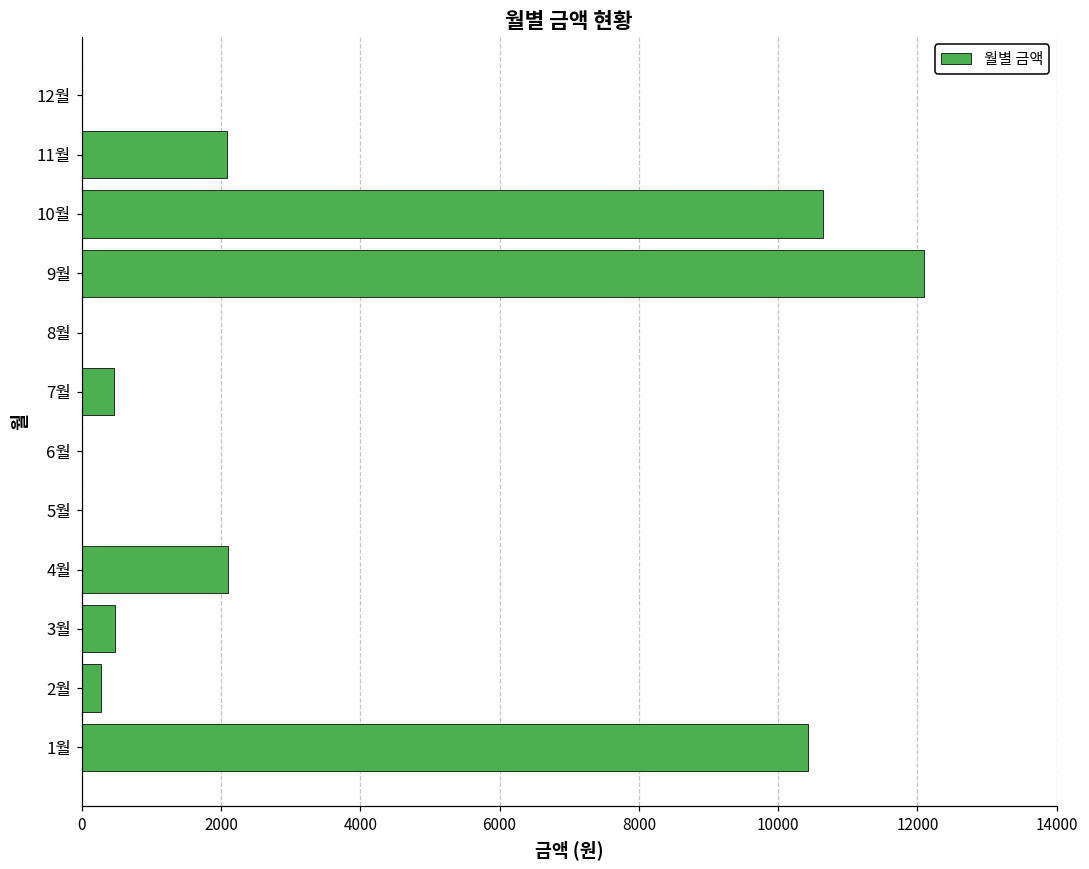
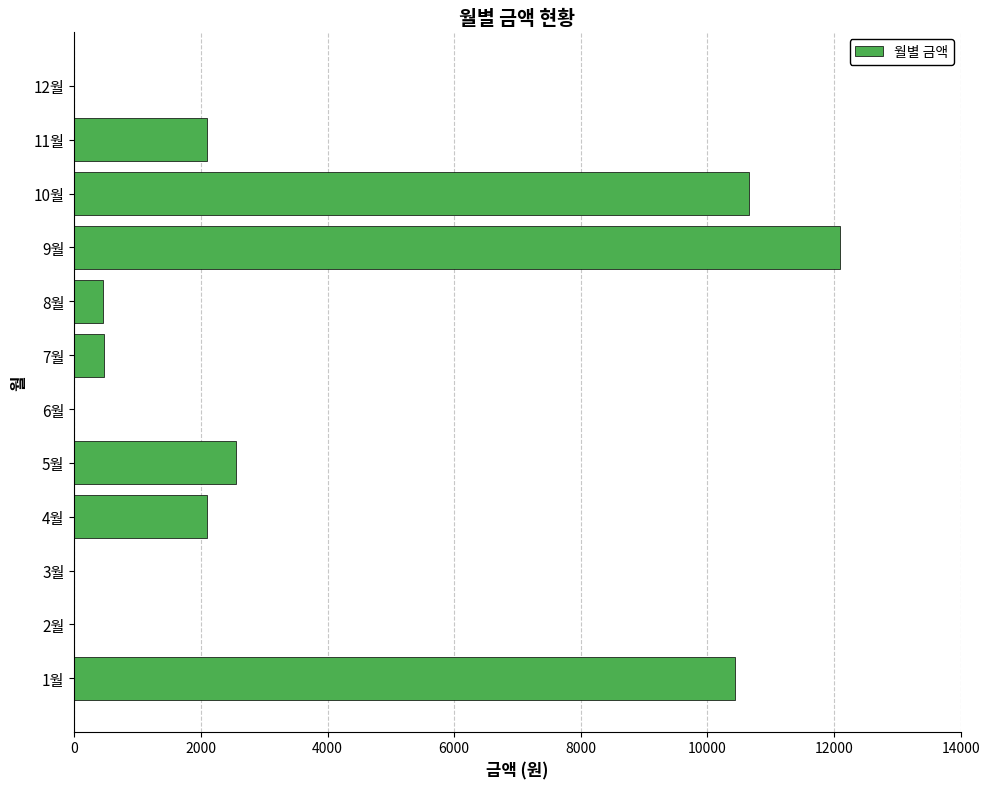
8월: 0 -> 500
5월: 0 -> 2500
3월: 500 -> 0
2월: 300 -> 0
